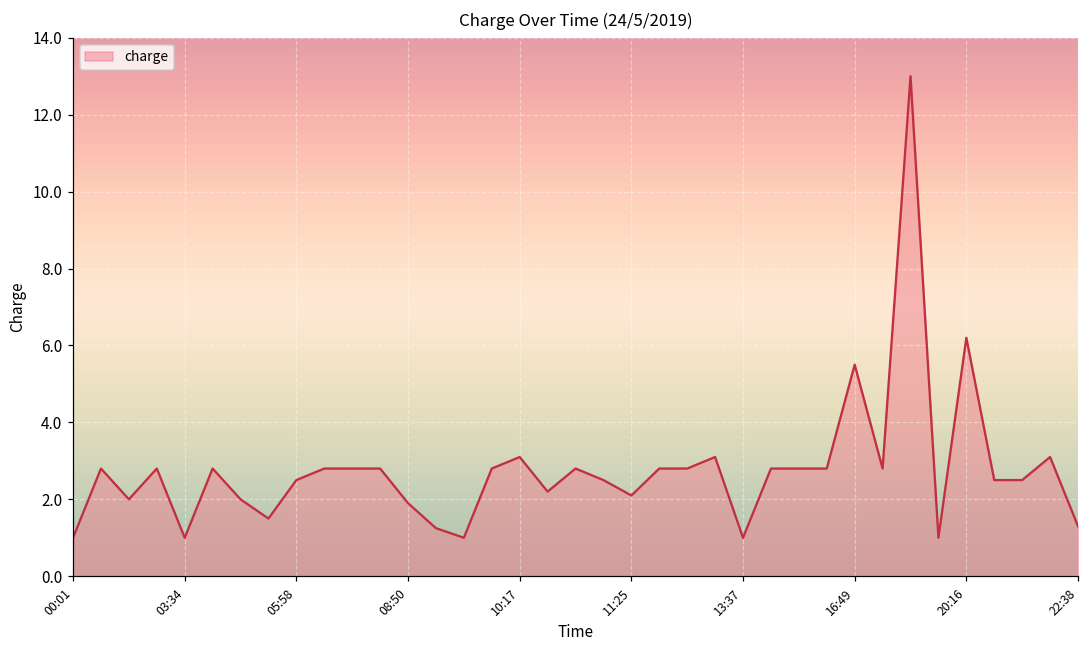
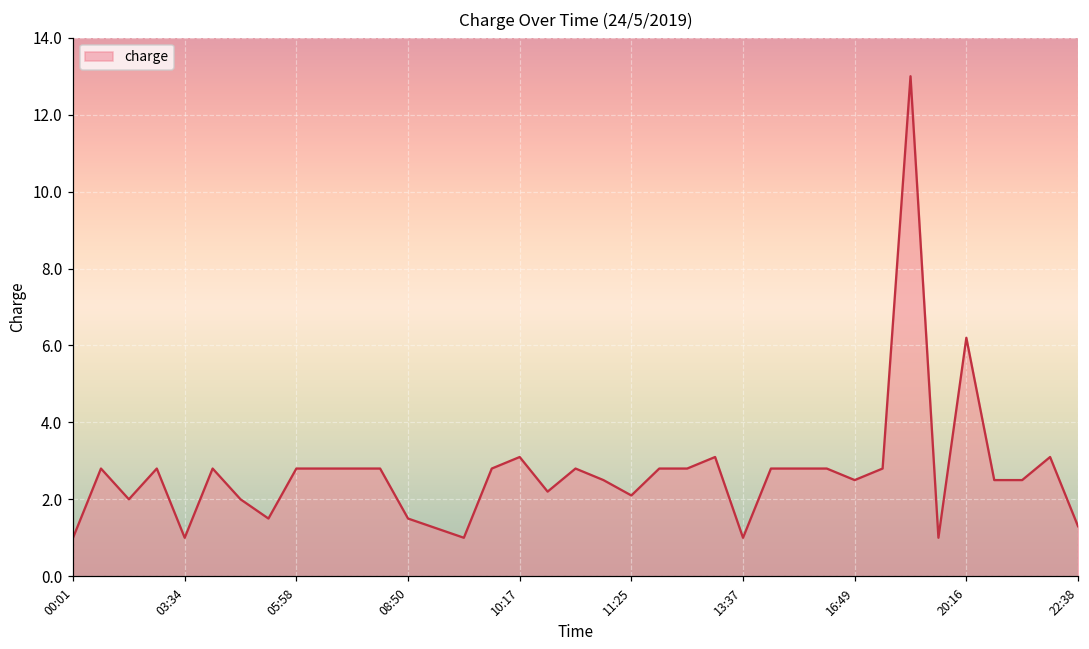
05:58: 2.5 -> 2.8
08:50: 1.9 -> 1.5
16:49: 5.5 -> 2.5
